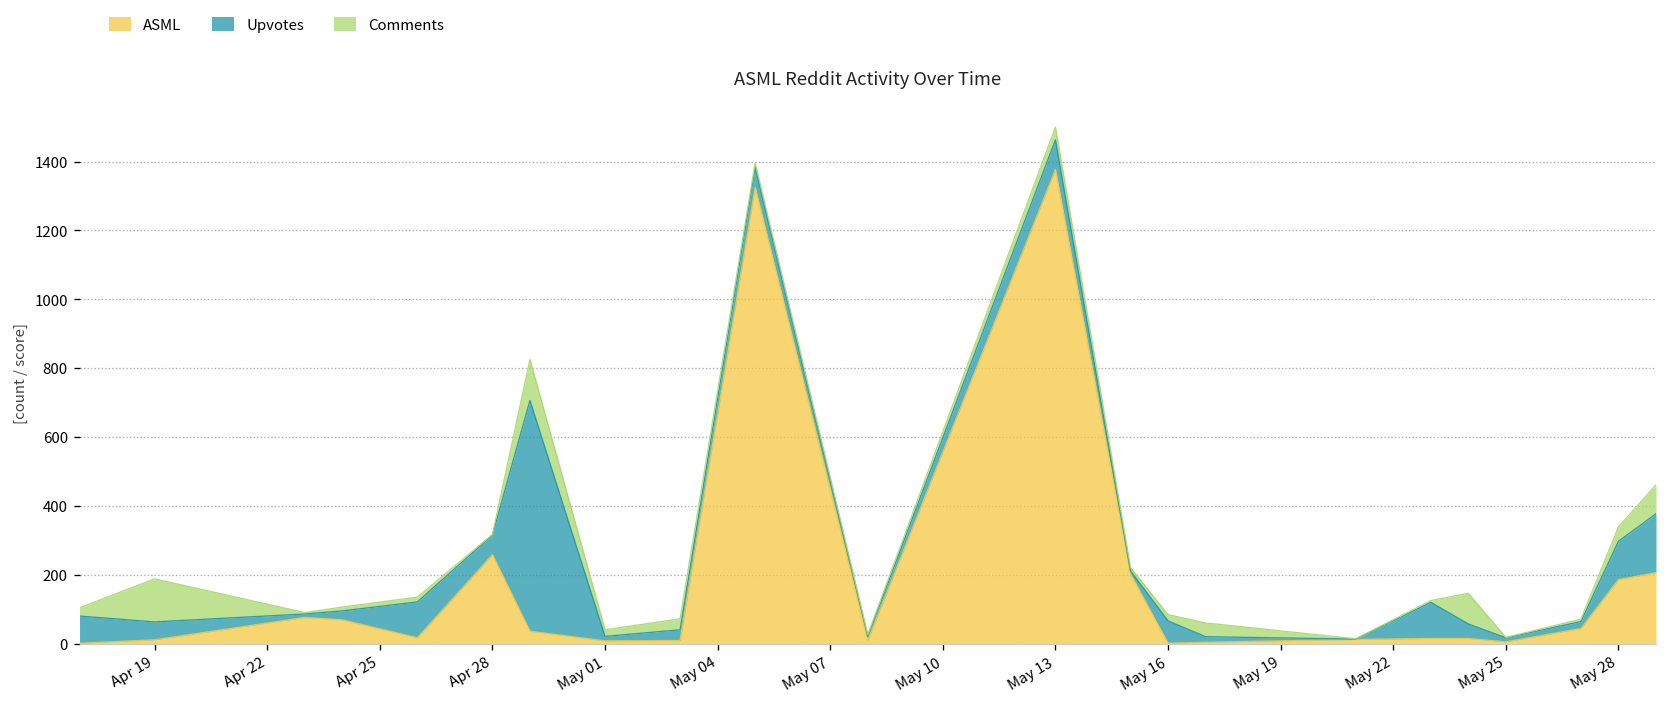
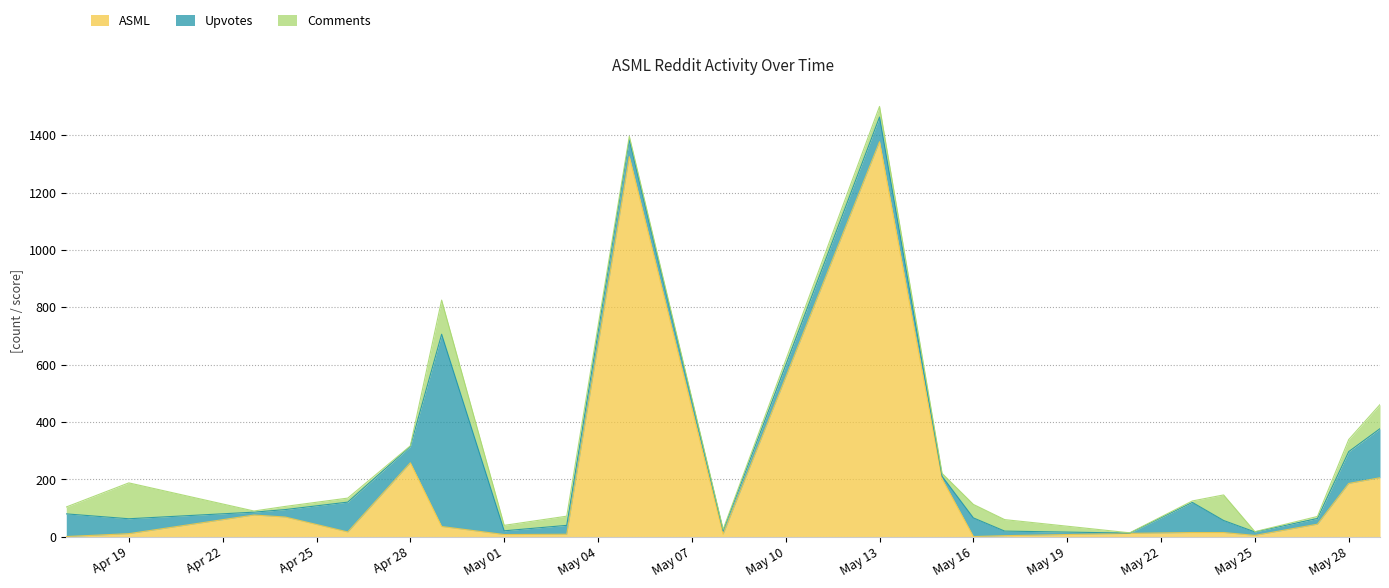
Comments, May 16: 20 -> 50
